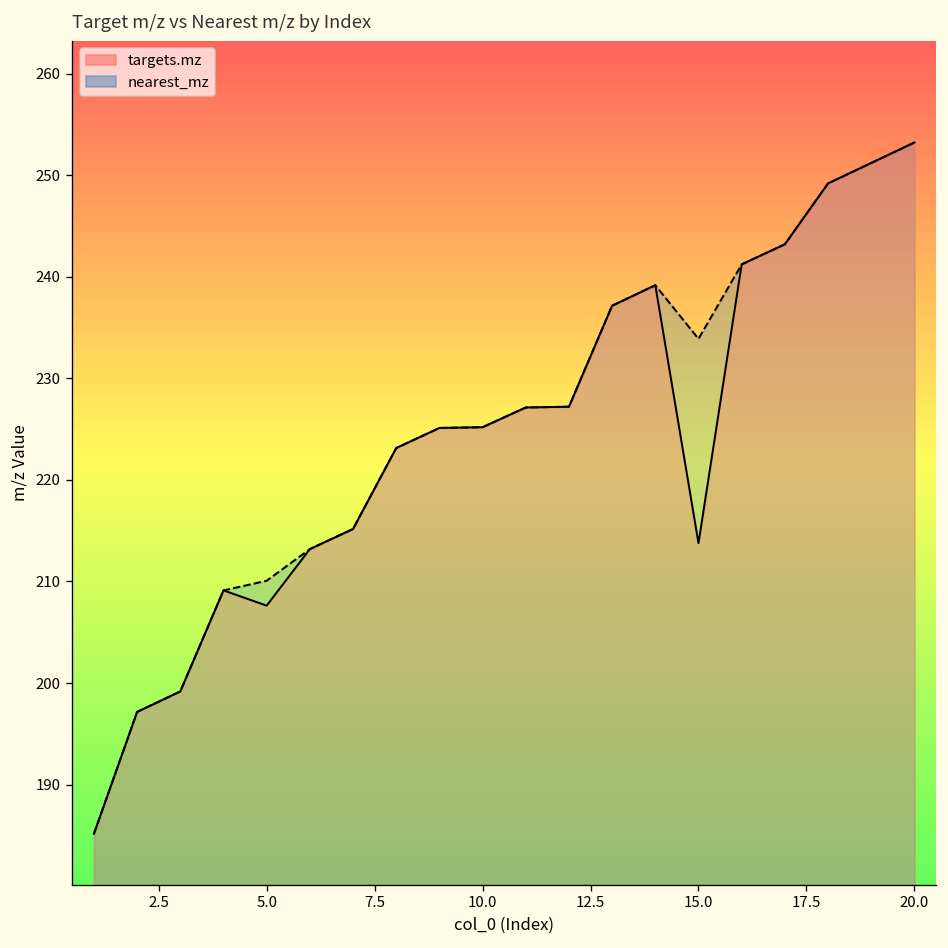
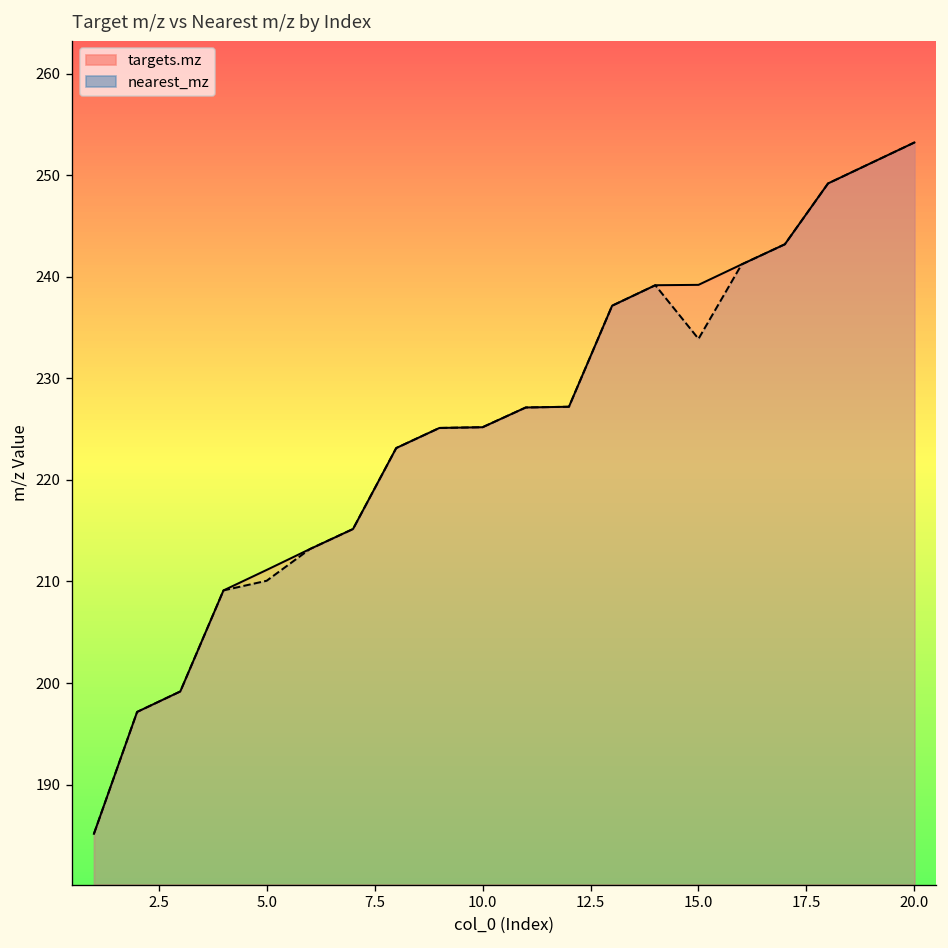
targets.mz, 5.0: 208 -> 211
targets.mz, 15.0: 214 -> 239
